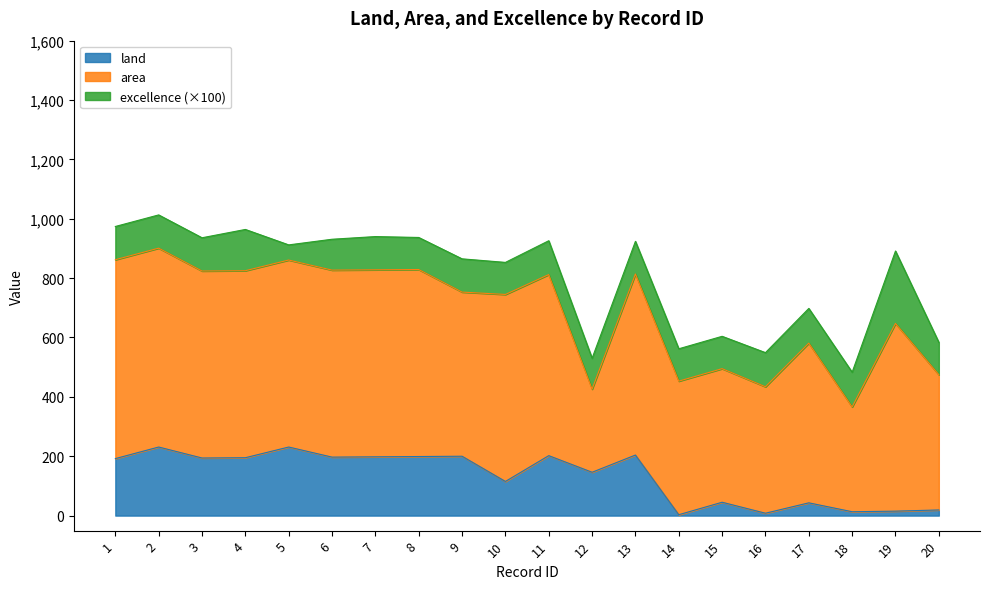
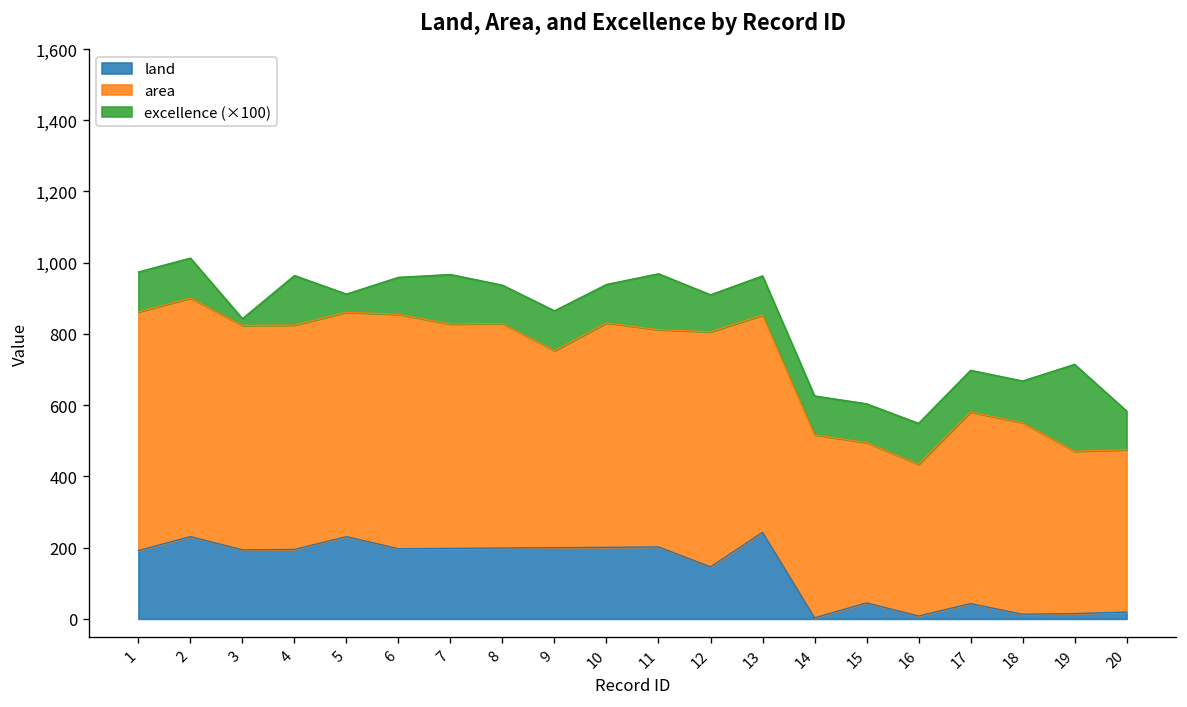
excellence (×100), 3: 110 -> 20
area, 6: 630 -> 660
excellence (×100), 7: 110 -> 140
land, 10: 120 -> 200
excellence (×100), 11: 110 -> 160
area, 12: 280 -> 660
land, 13: 200 -> 240
area, 14: 450 -> 510
area, 18: 350 -> 540
area, 19: 630 -> 460
